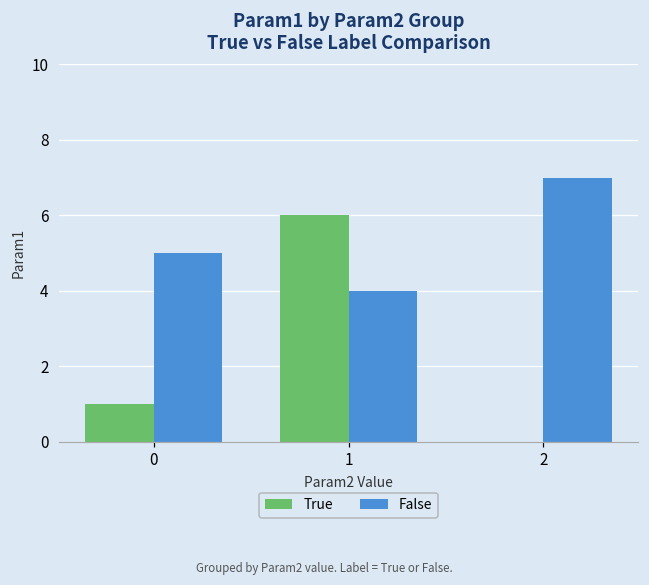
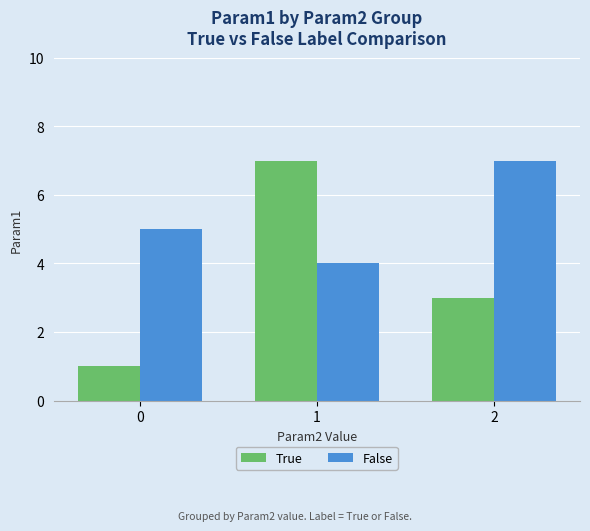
True, 1: 6 -> 7
True, 2: 0 -> 3
